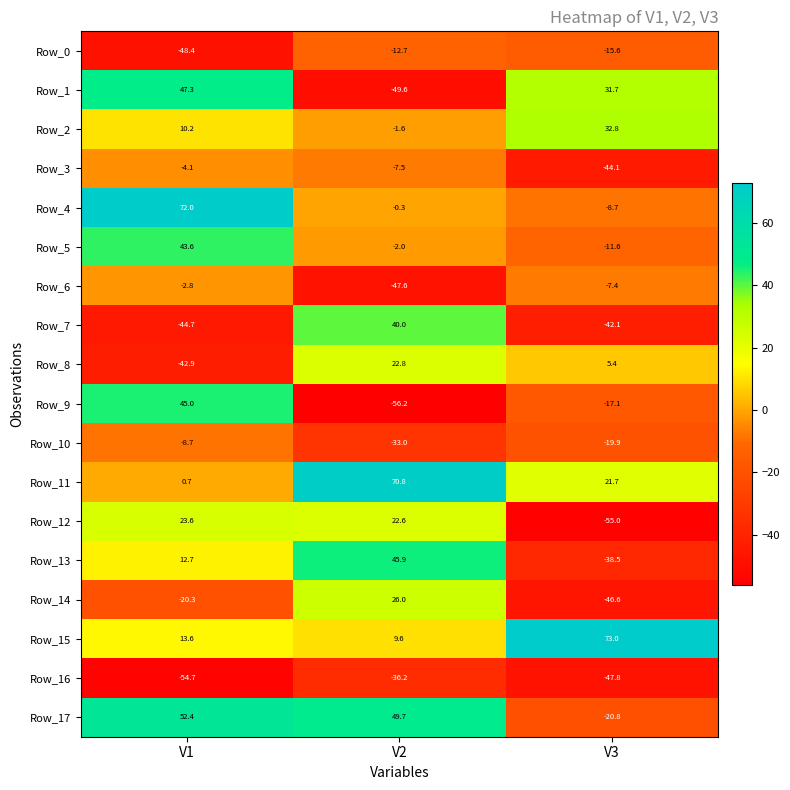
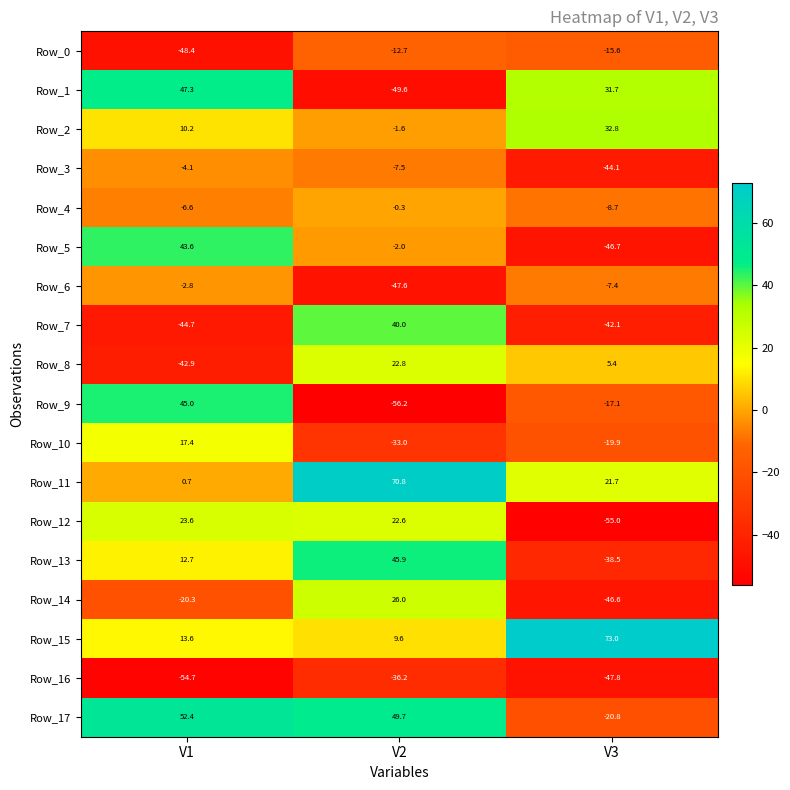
Row_4, V1: 72.0 -> -6.6
Row_5, V3: -11.6 -> -46.7
Row_10, V1: -8.7 -> 17.4
